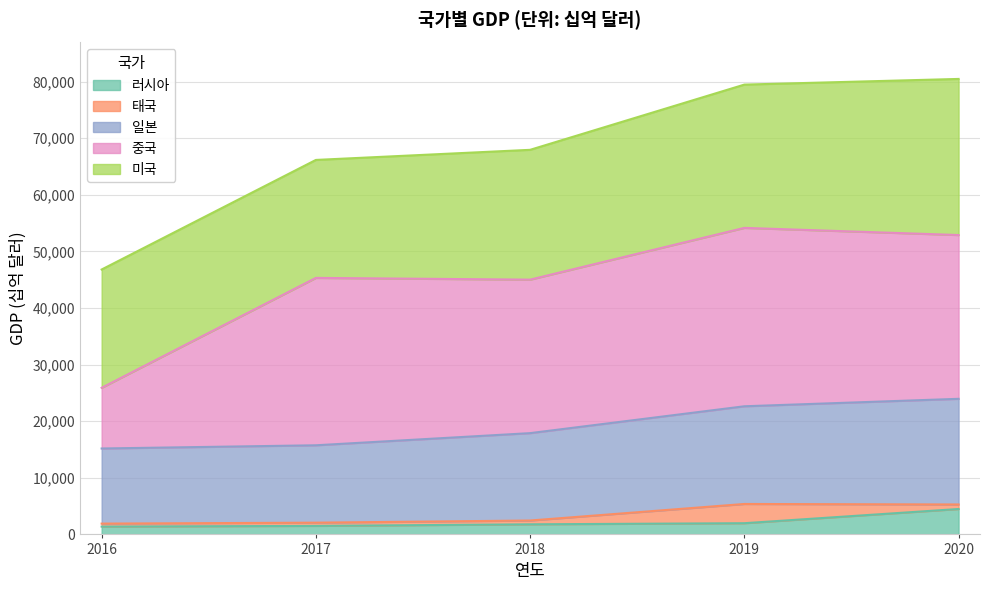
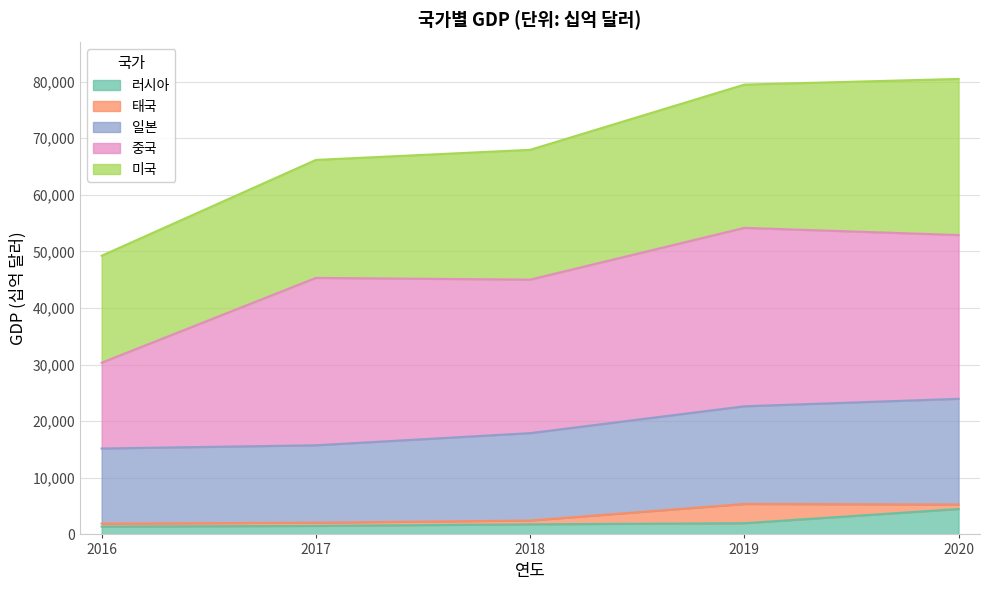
중국, 2016: 11,000 -> 15,000
미국, 2016: 21,000 -> 19,000
